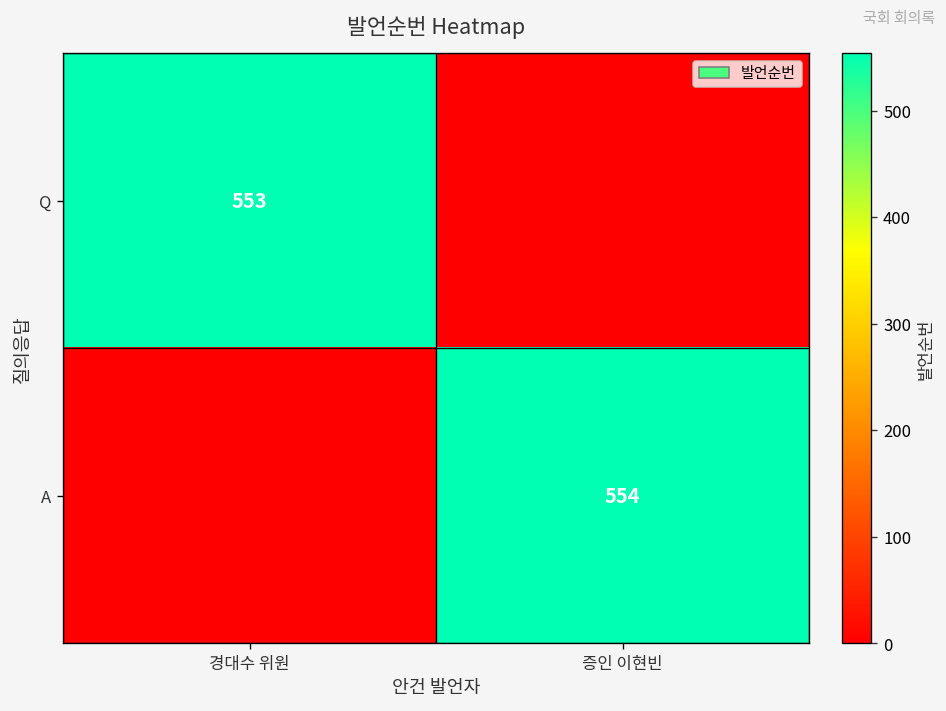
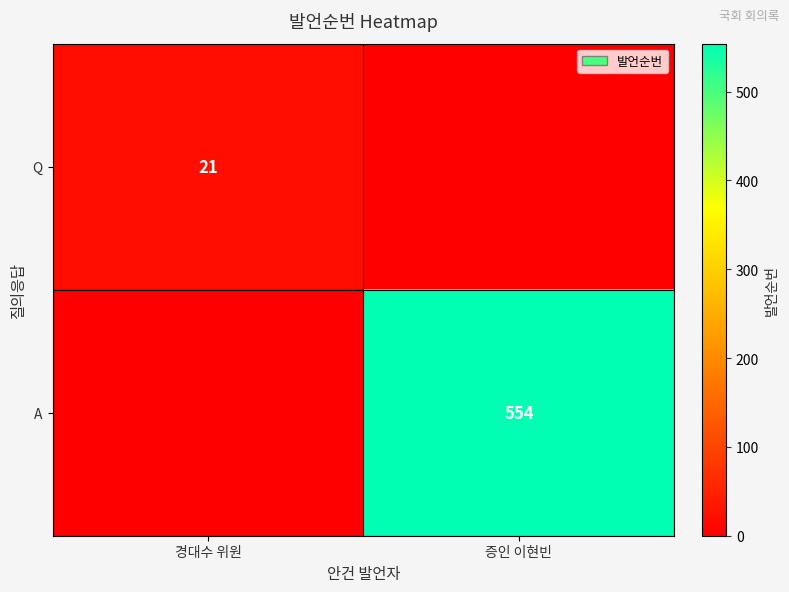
Q, 경대수 위원: 553 -> 21
